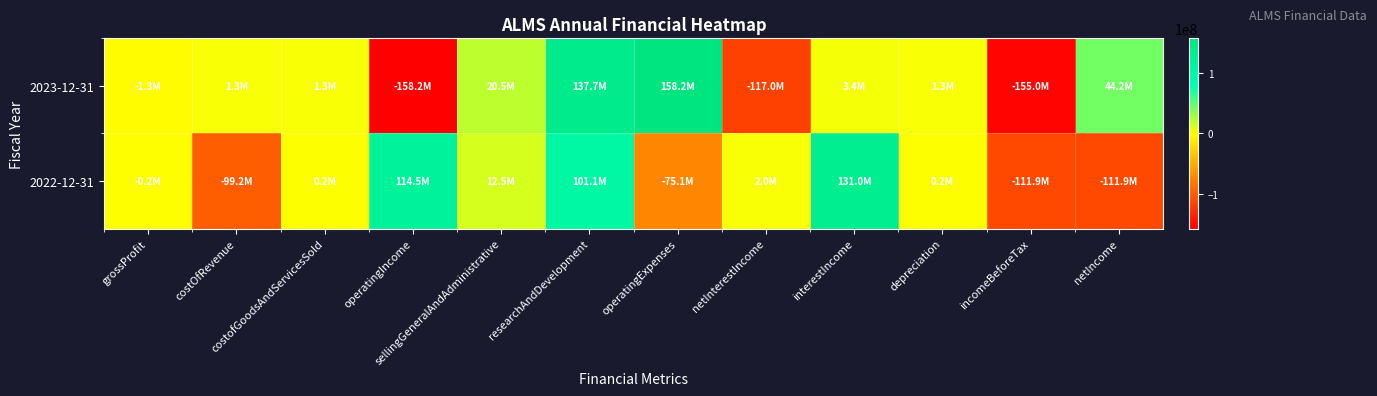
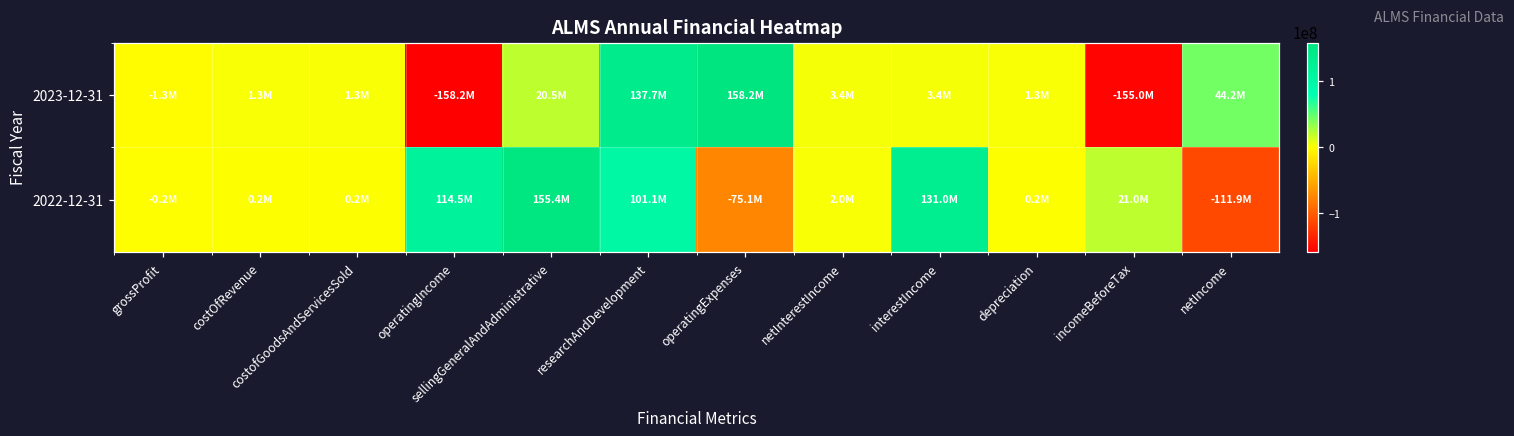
2023-12-31, netInterestIncome: -117.0M -> 3.4M
2022-12-31, costOfRevenue: -99.2M -> 0.2M
2022-12-31, sellingGeneralAndAdministrative: 12.5M -> 155.4M
2022-12-31, incomeBeforeTax: -111.9M -> 21.0M
